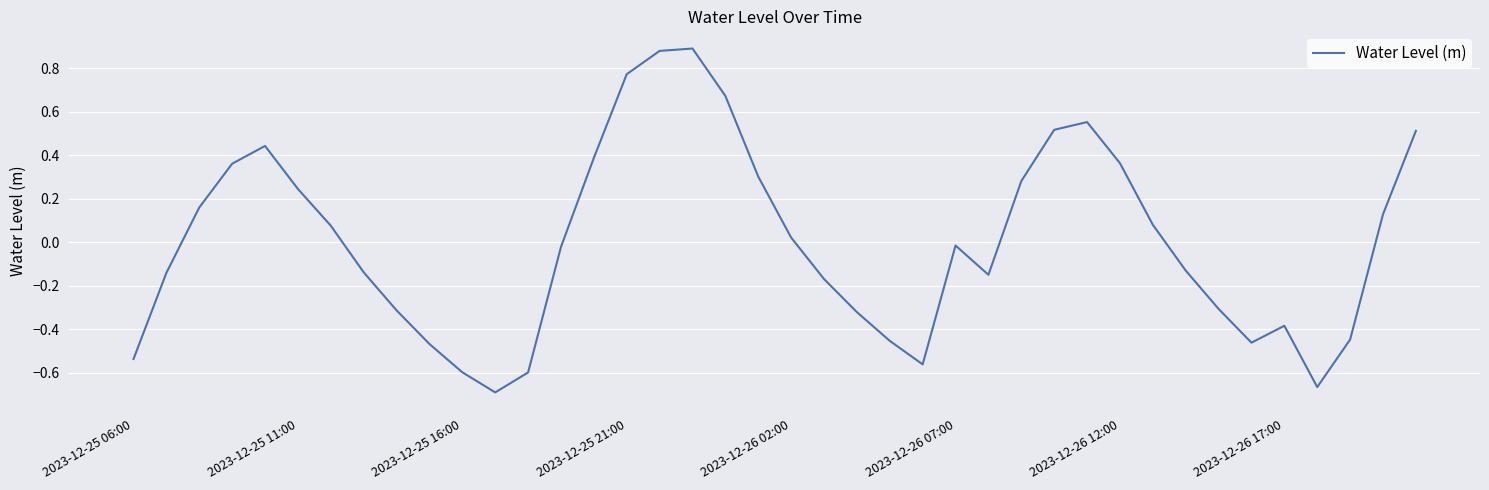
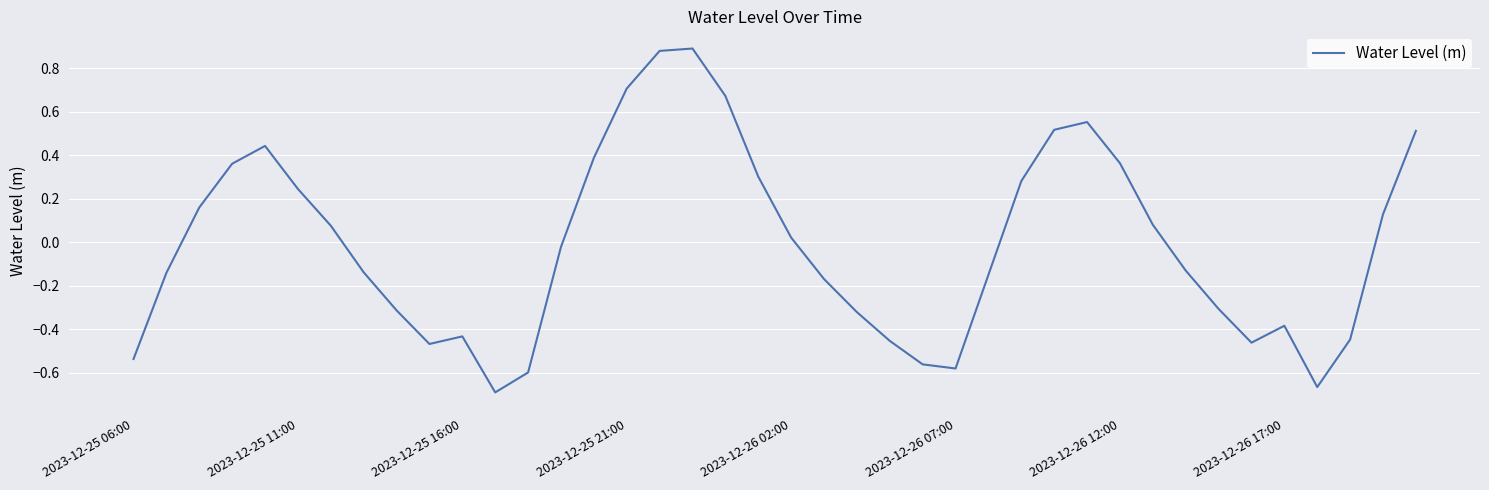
2023-12-25 16:00: -0.60 -> -0.43
2023-12-25 21:00: 0.77 -> 0.71
2023-12-26 07:00: -0.02 -> -0.58
